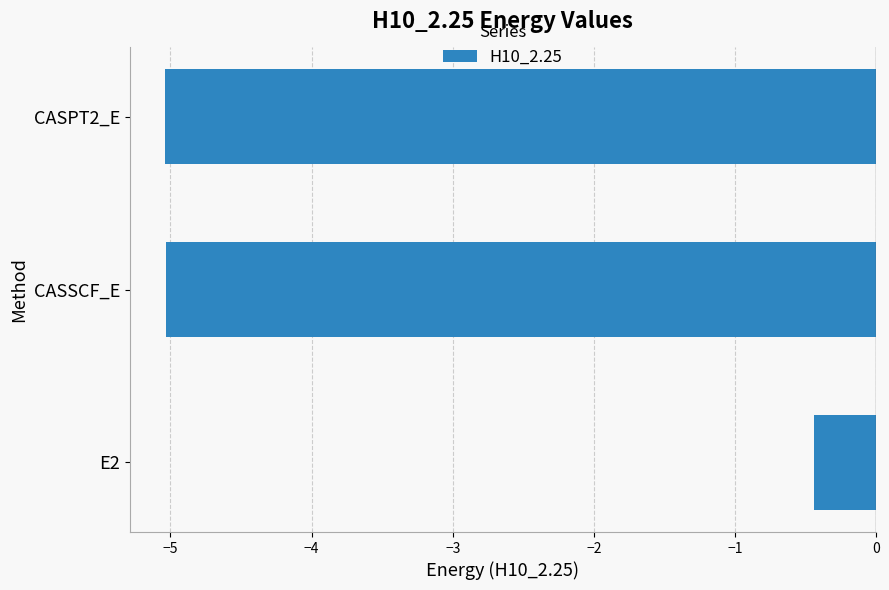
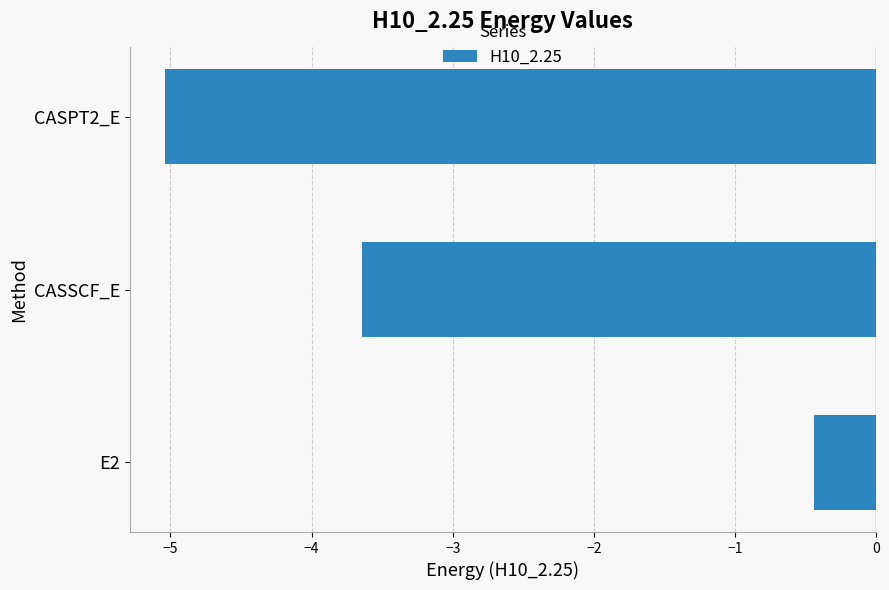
CASSCF_E: -5.03 -> -3.64
